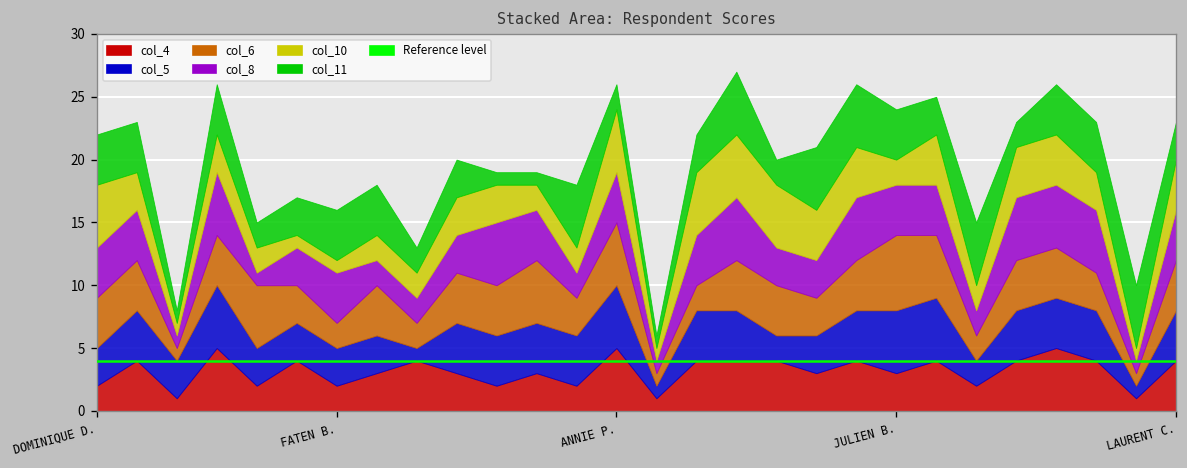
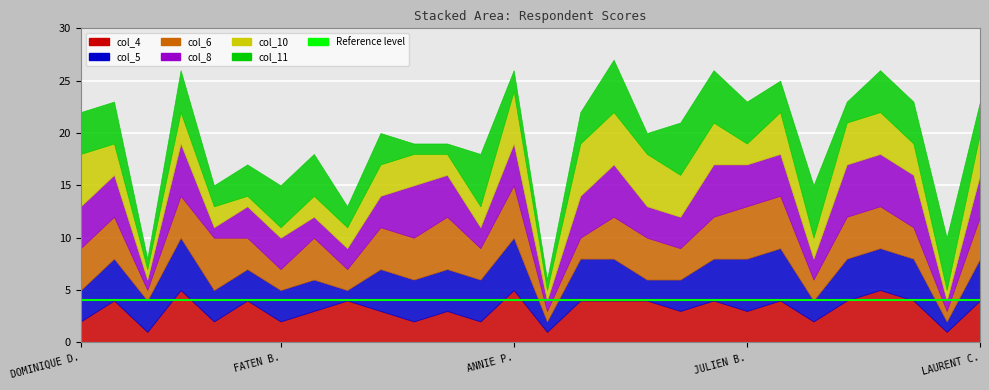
col_8, FATEN B.: 4 -> 3
col_6, JULIEN B.: 6 -> 5
